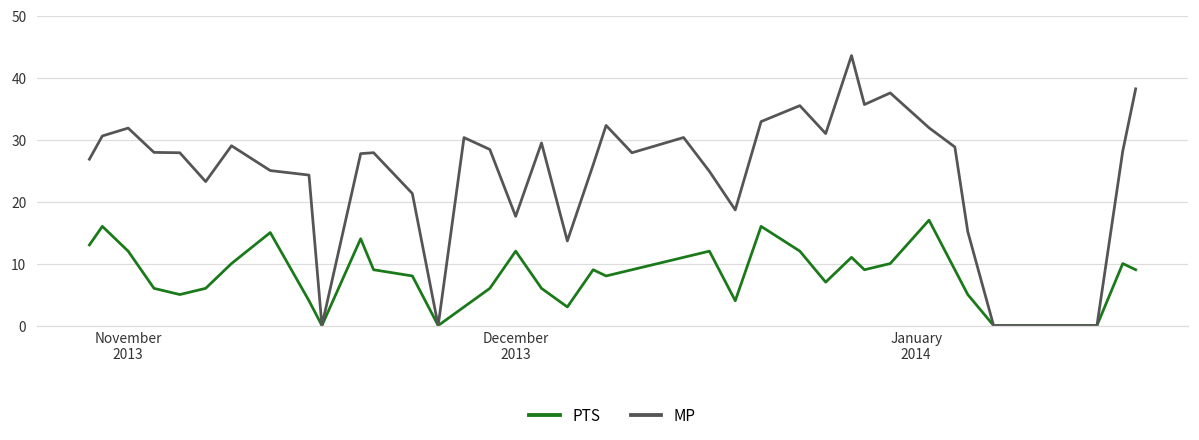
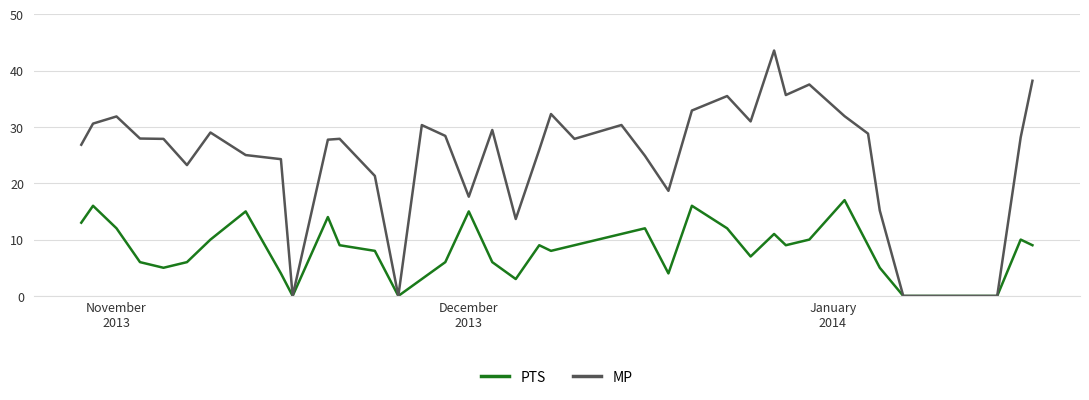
PTS, December 2013: 12 -> 15
